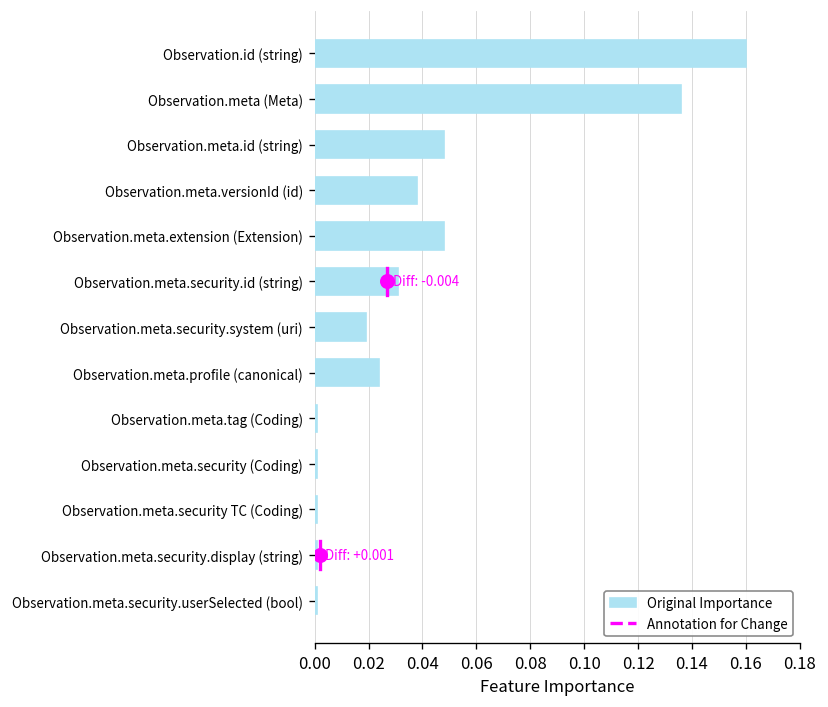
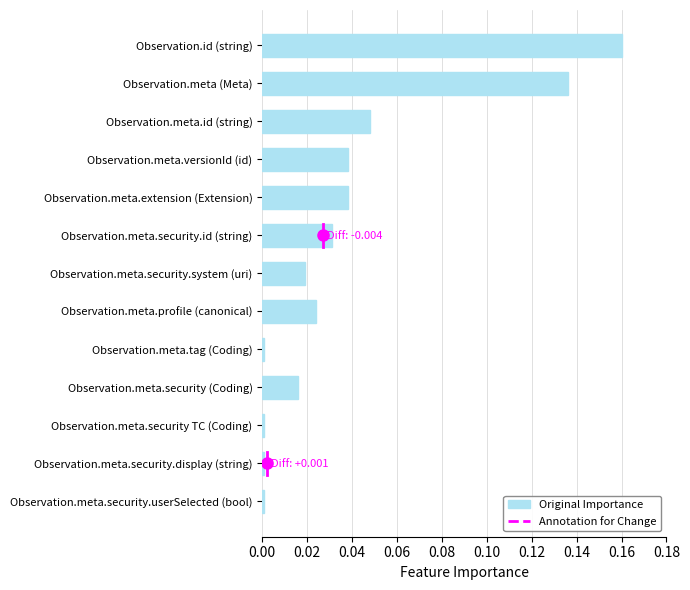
Original Importance, Observation.meta.extension (Extension): 0.048 -> 0.038
Original Importance, Observation.meta.security (Coding): 0.001 -> 0.016
